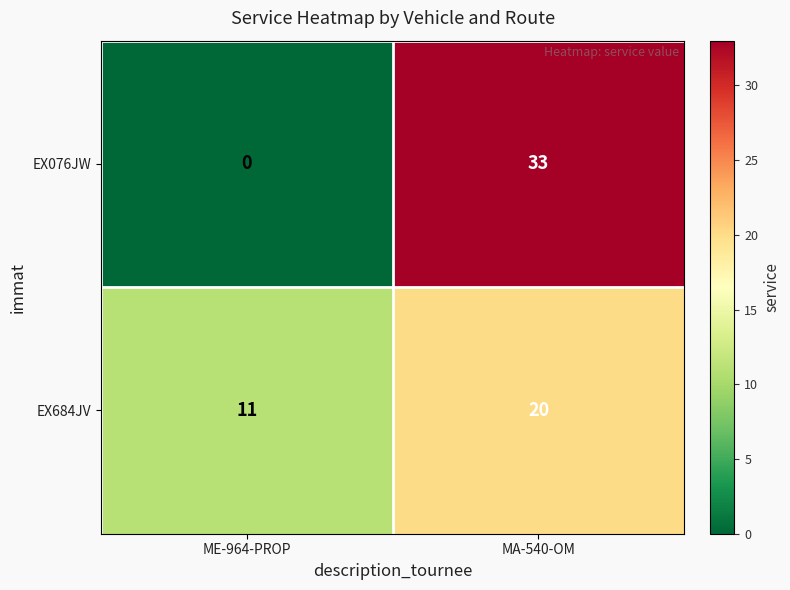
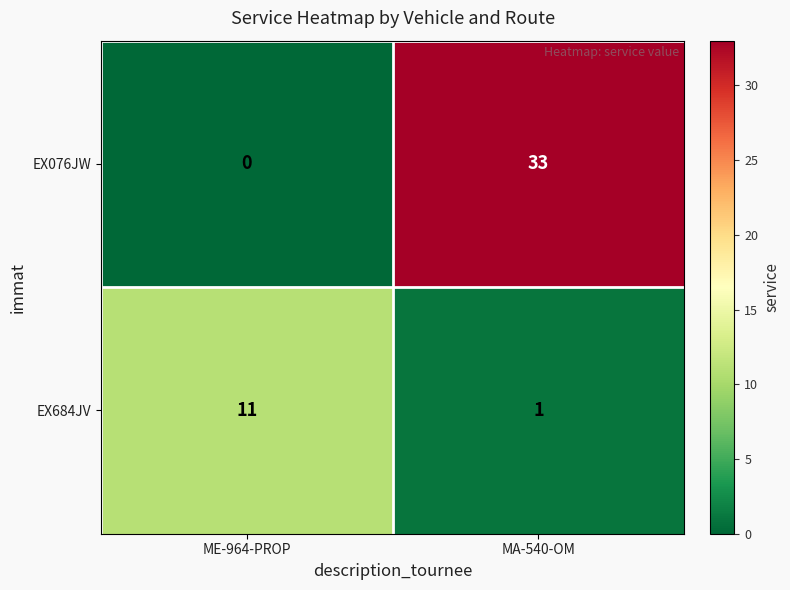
EX684JV, MA-540-OM: 20 -> 1
